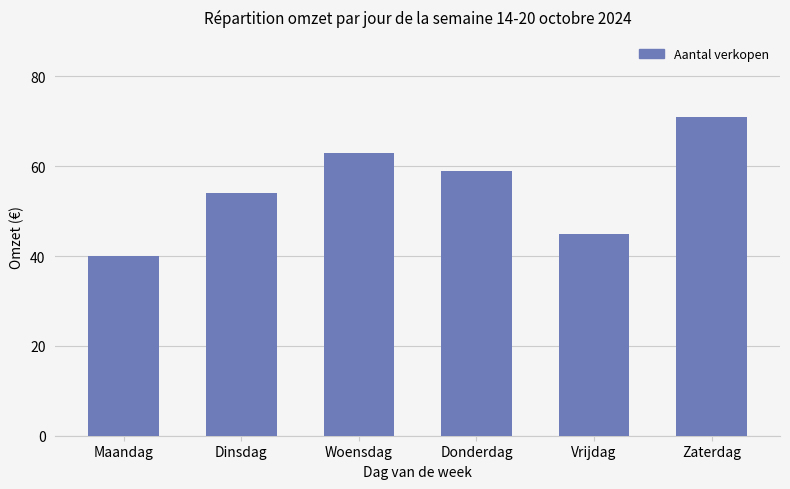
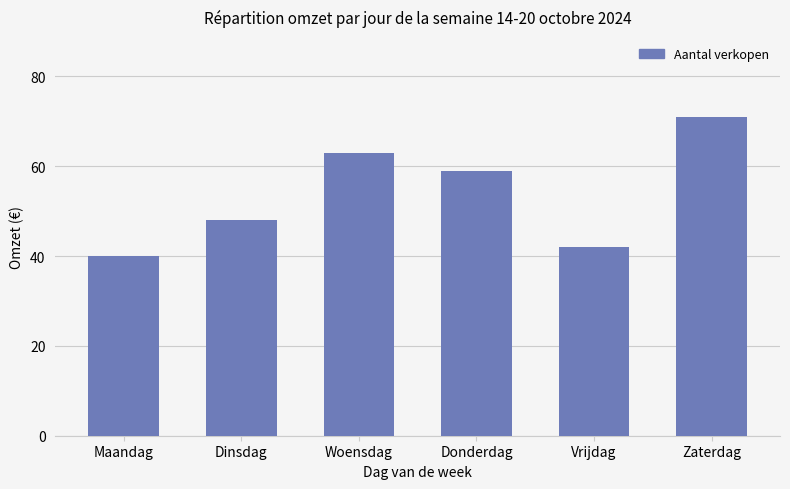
Dinsdag: 54 -> 48
Vrijdag: 45 -> 42
